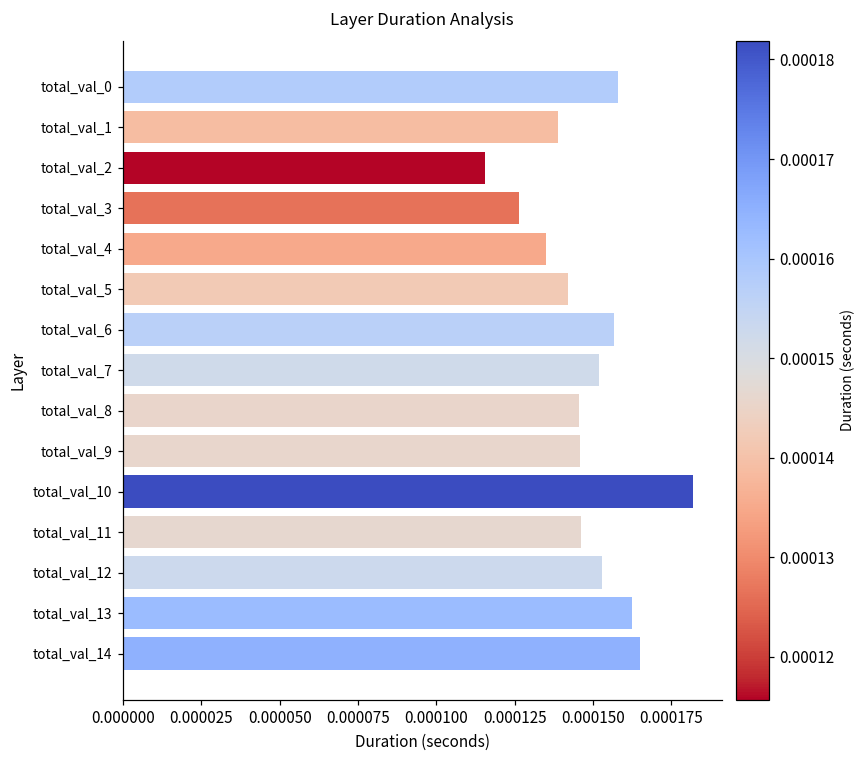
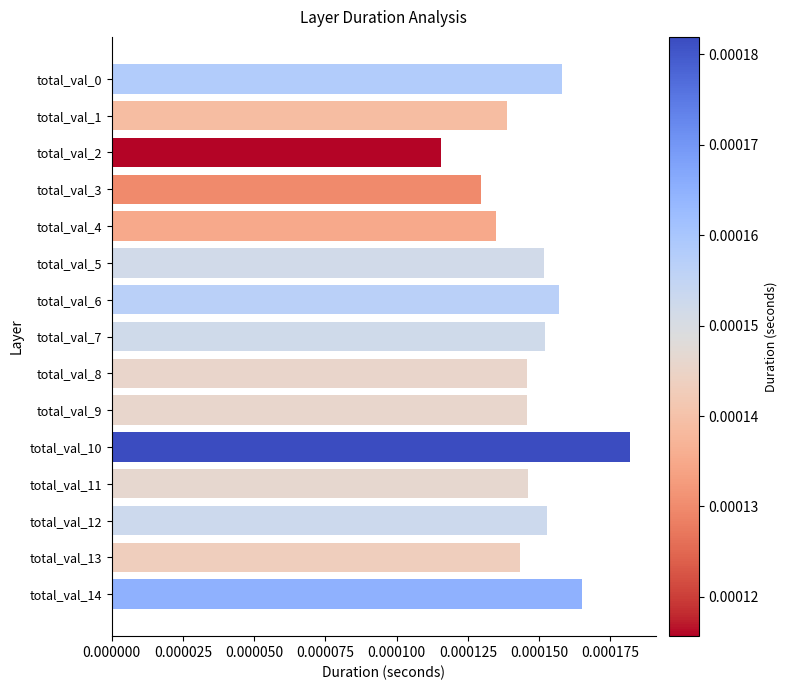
total_val_3: 0.000126 -> 0.000130
total_val_5: 0.000142 -> 0.000152
total_val_13: 0.000163 -> 0.000143
